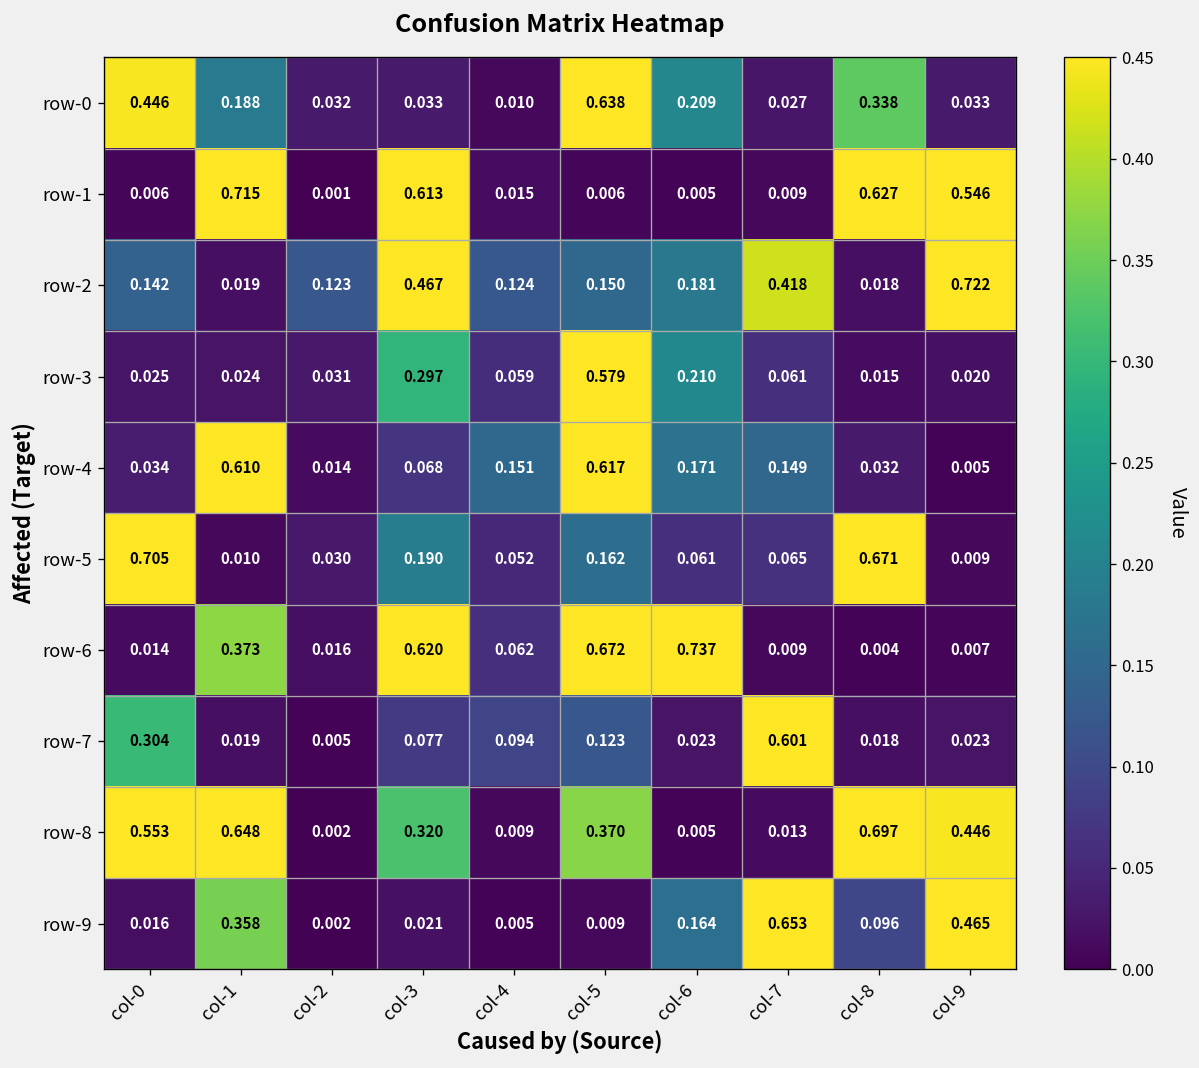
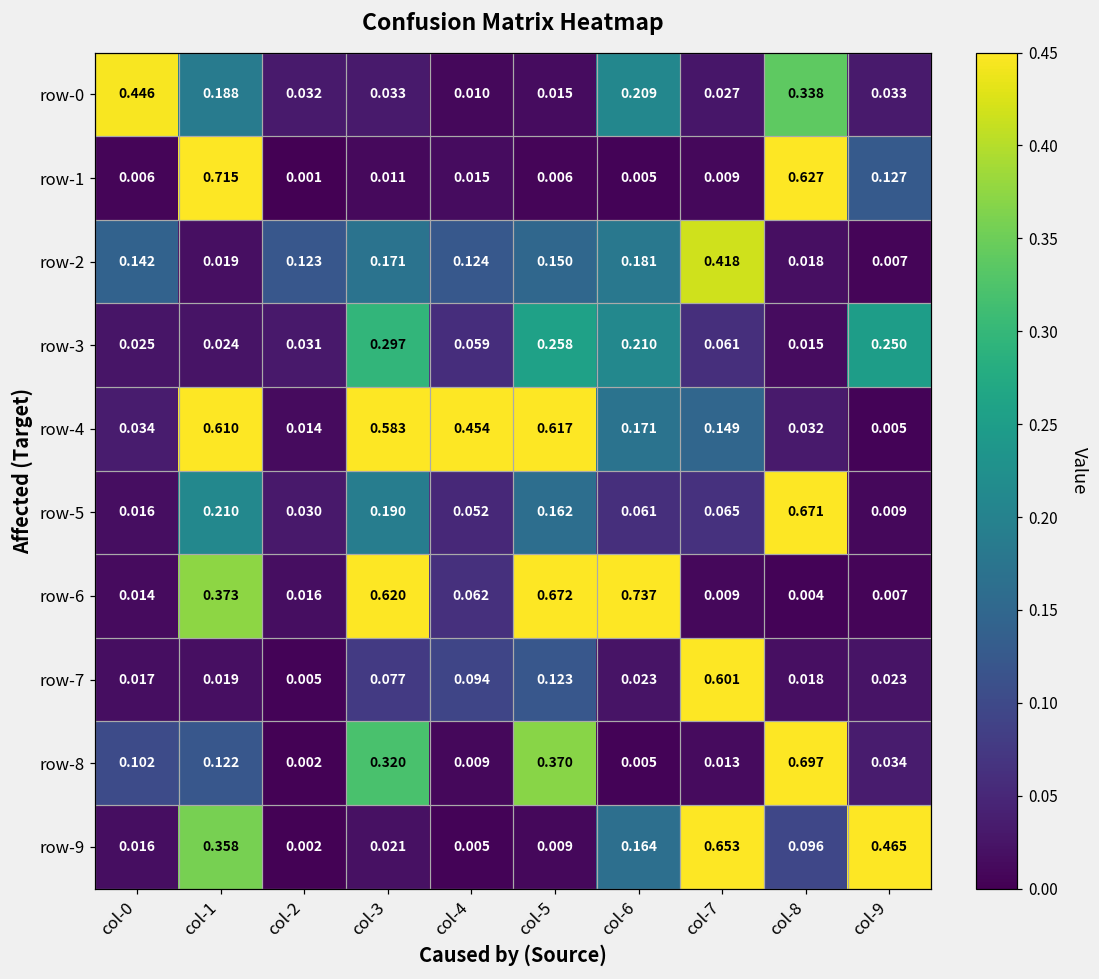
row-0, col-5: 0.638 -> 0.015
row-1, col-3: 0.613 -> 0.011
row-1, col-9: 0.546 -> 0.127
row-2, col-3: 0.467 -> 0.171
row-2, col-9: 0.722 -> 0.007
row-3, col-5: 0.579 -> 0.258
row-3, col-9: 0.020 -> 0.250
row-4, col-3: 0.068 -> 0.583
row-4, col-4: 0.151 -> 0.454
row-5, col-0: 0.705 -> 0.016
row-5, col-1: 0.010 -> 0.210
row-7, col-0: 0.304 -> 0.017
row-8, col-0: 0.553 -> 0.102
row-8, col-1: 0.648 -> 0.122
row-8, col-9: 0.446 -> 0.034
